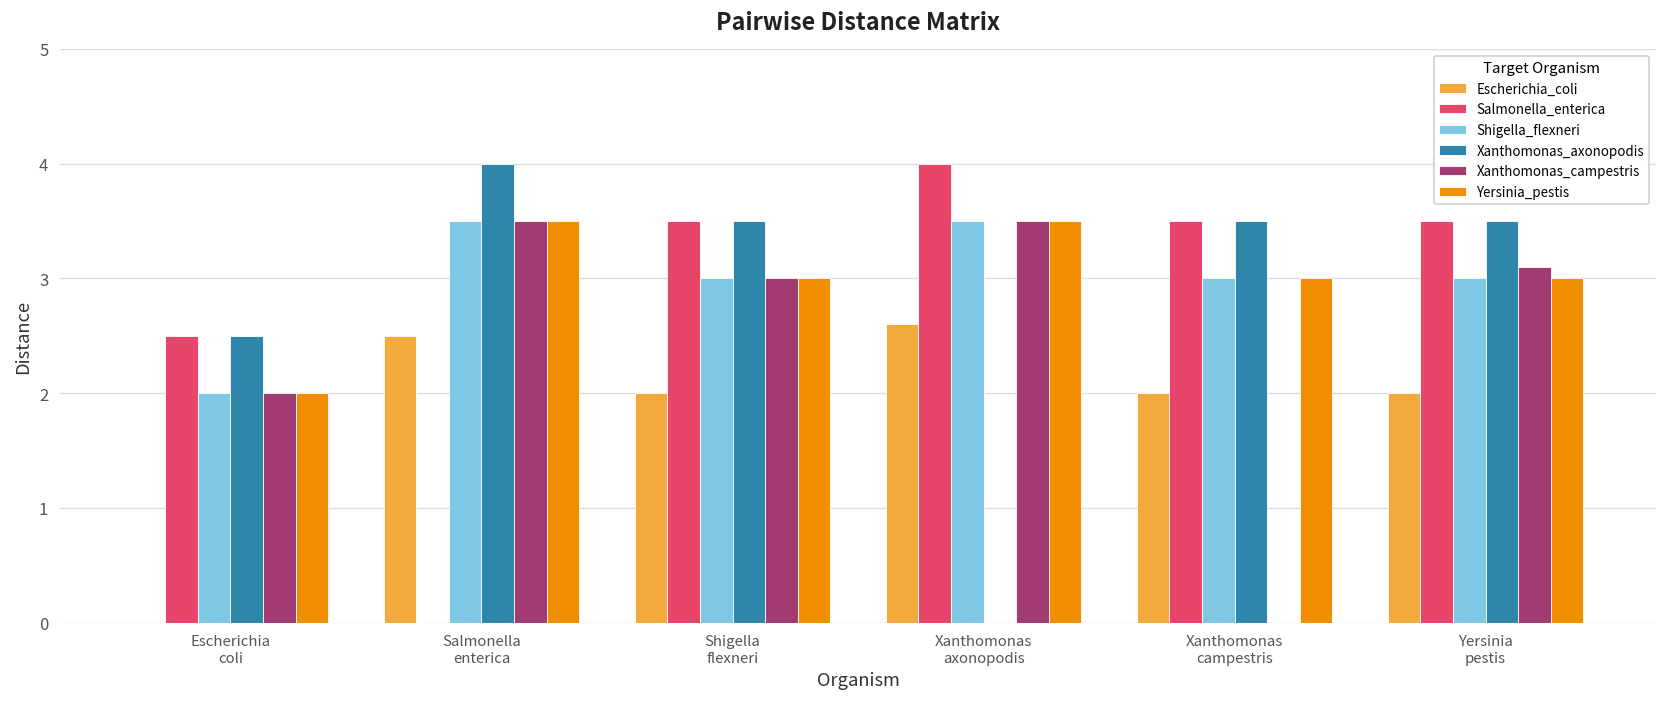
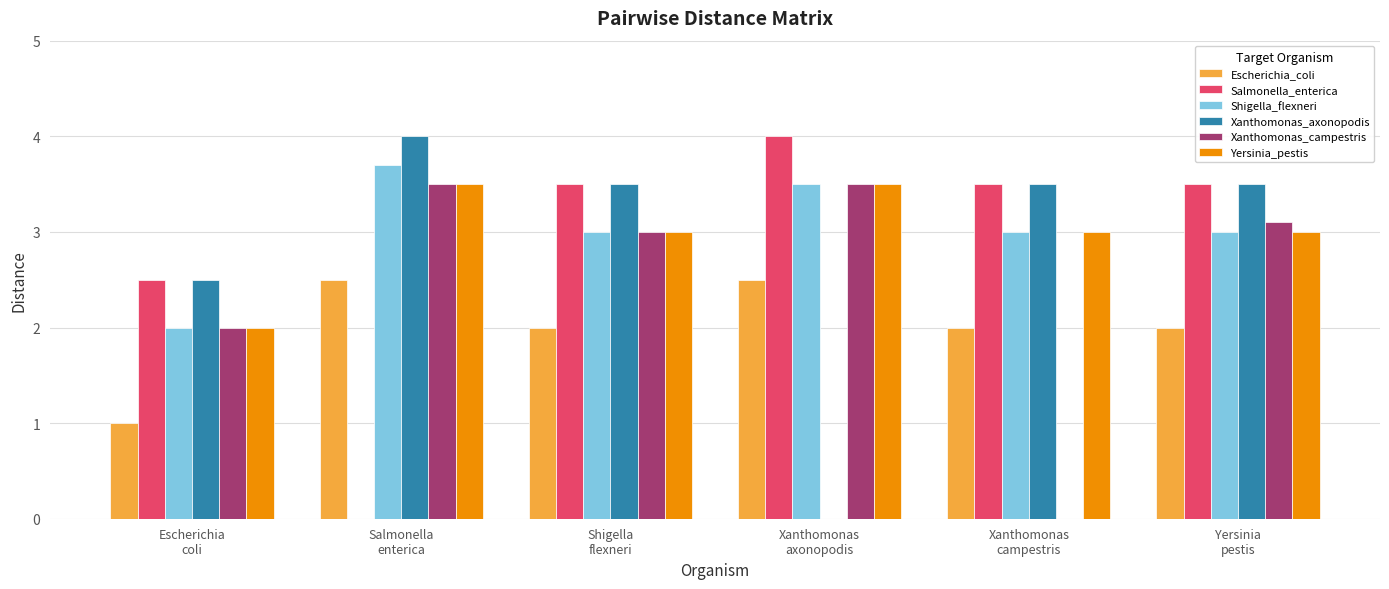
Escherichia_coli, Escherichia coli: 0 -> 1
Shigella_flexneri, Salmonella enterica: 3.5 -> 3.7
Escherichia_coli, Xanthomonas axonopodis: 2.6 -> 2.5
